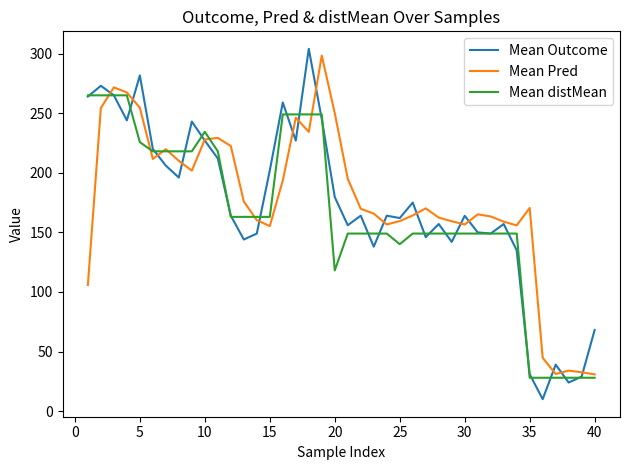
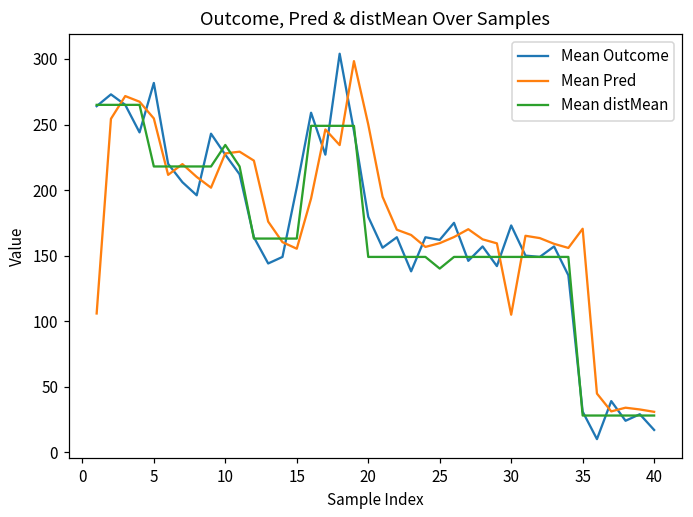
Mean distMean, 5: 226 -> 218
Mean distMean, 20: 118 -> 149
Mean Outcome, 30: 164 -> 173
Mean Pred, 30: 157 -> 105
Mean Outcome, 40: 68 -> 17
